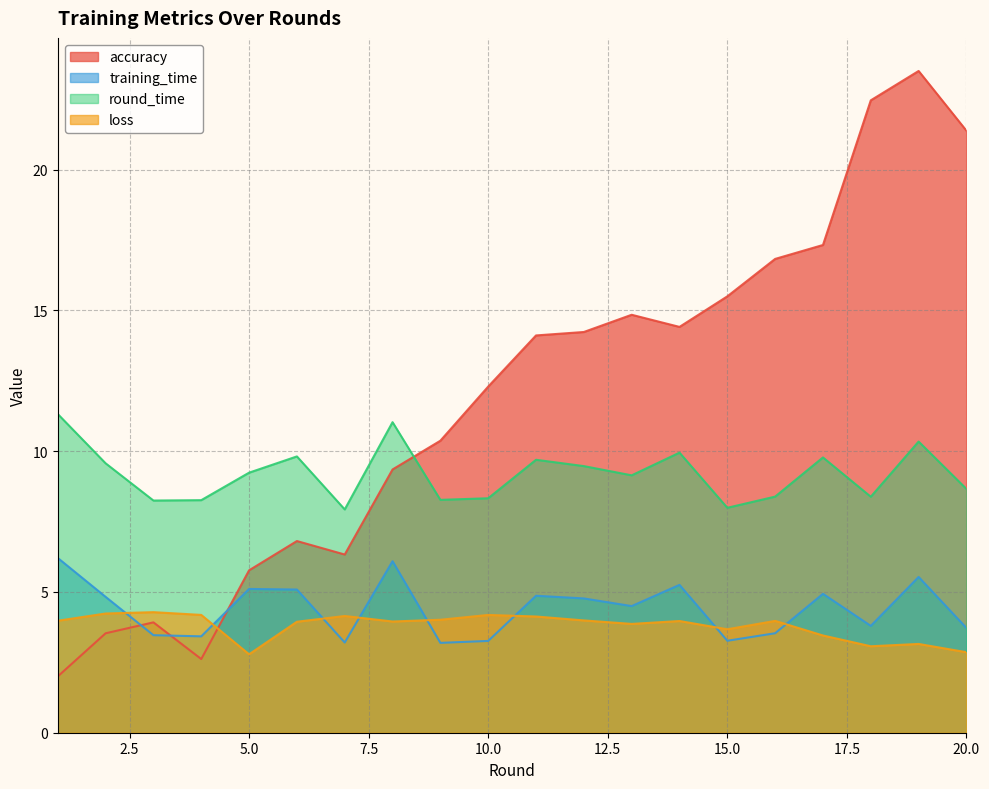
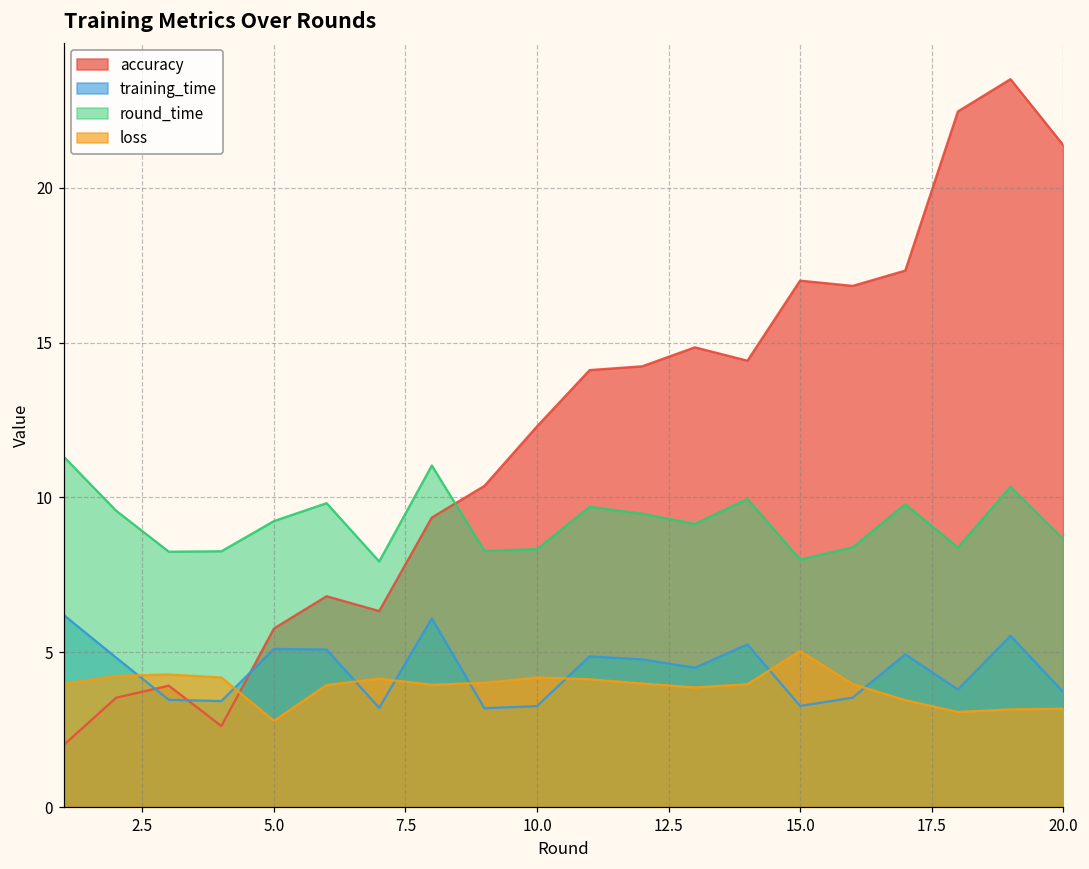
accuracy, 15.0: 15.5 -> 17.0
loss, 15.0: 3.7 -> 5.0
loss, 20.0: 2.9 -> 3.2
